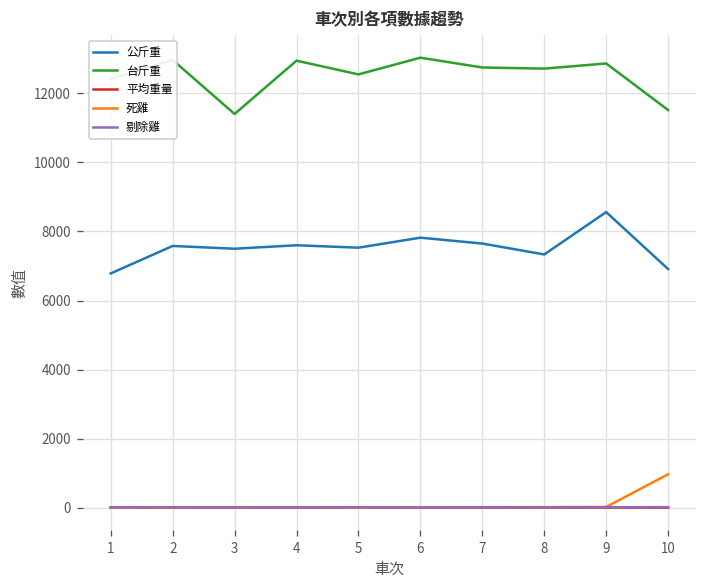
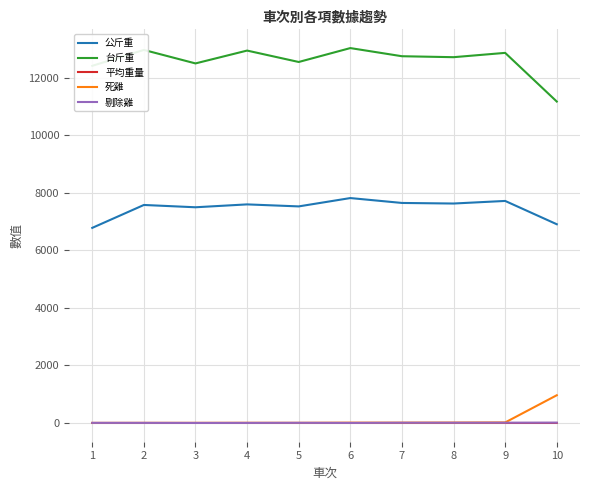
台斤重, 3: 11400 -> 12500
公斤重, 8: 7300 -> 7600
公斤重, 9: 8600 -> 7700
台斤重, 10: 11500 -> 11200
